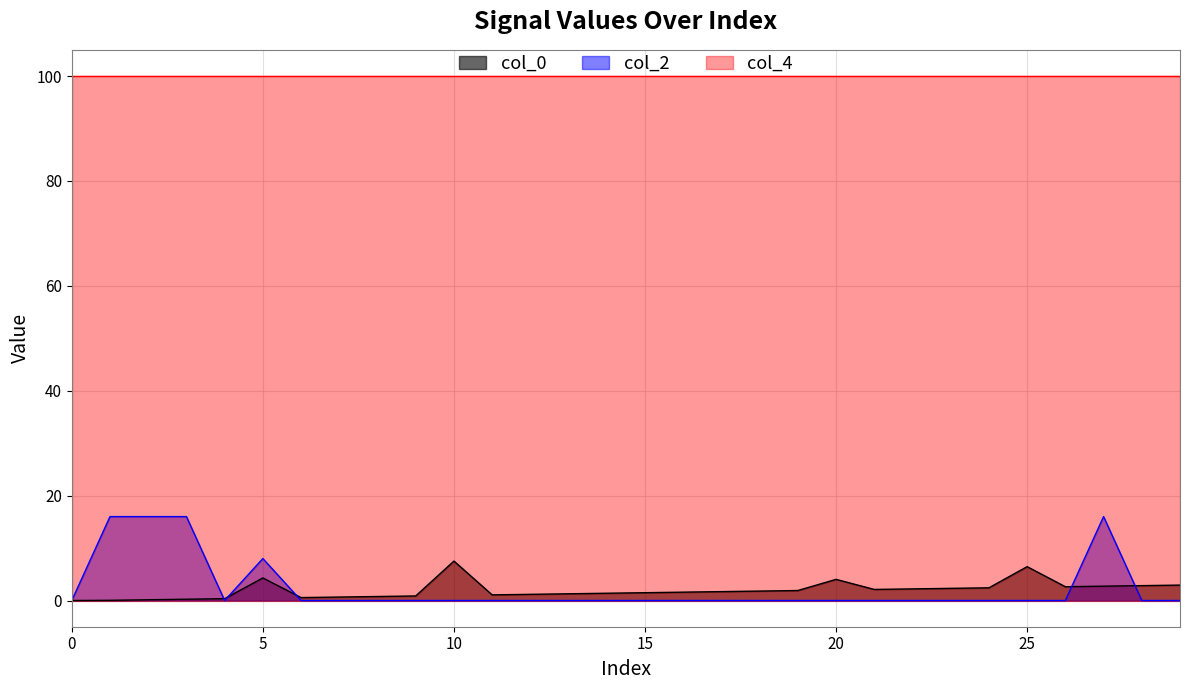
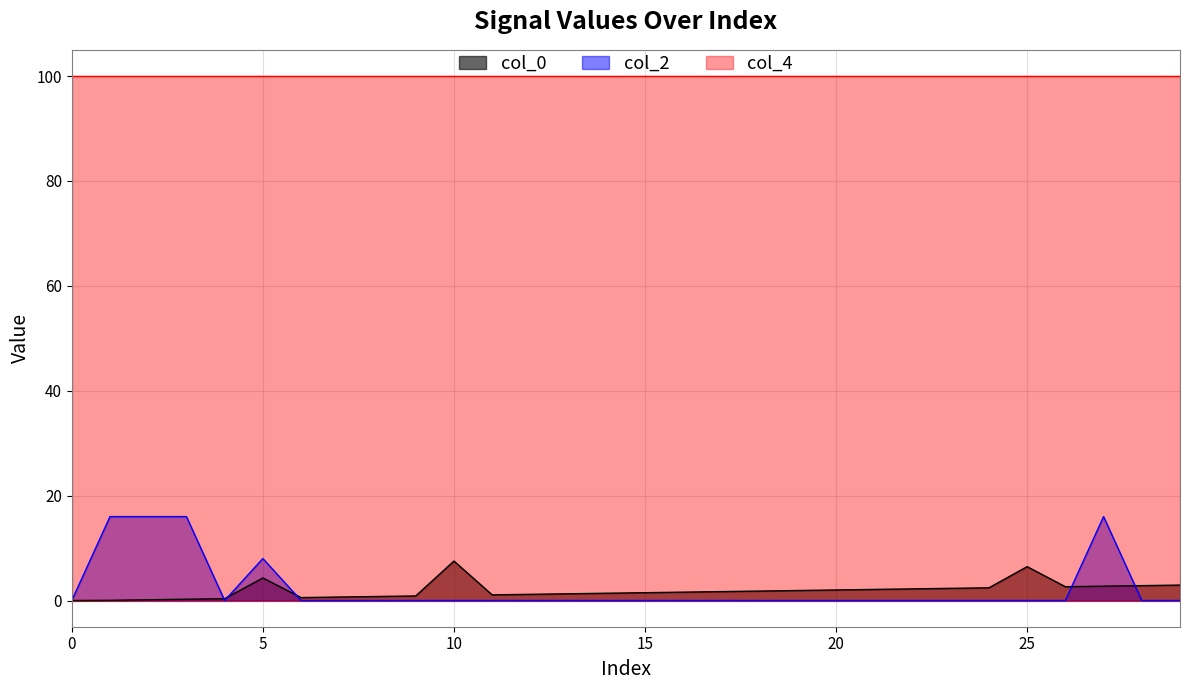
col_0, 20: 4 -> 2
